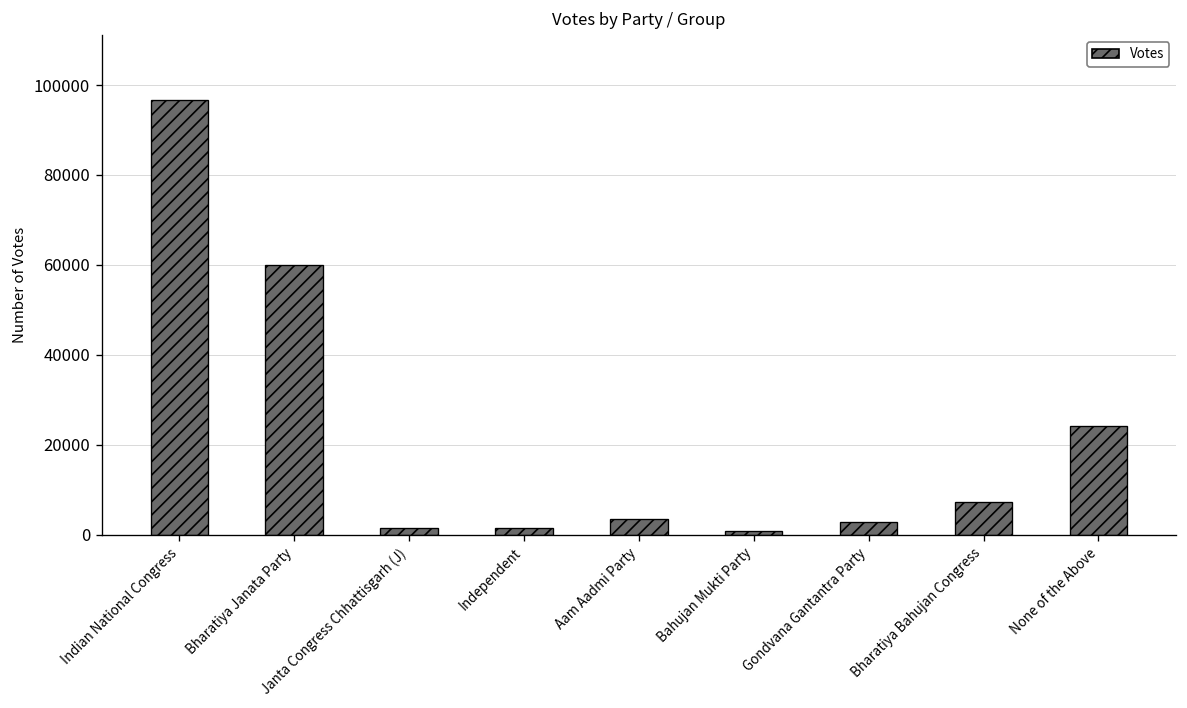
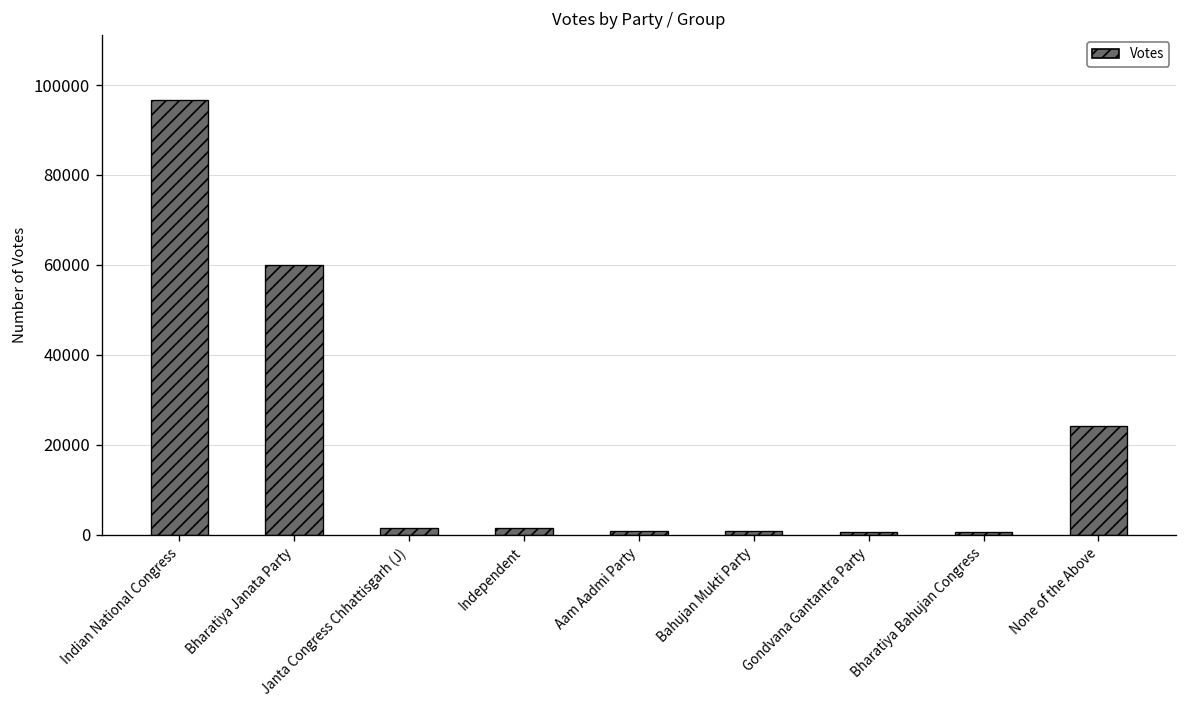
Aam Aadmi Party: 3000 -> 1000
Gondvana Gantantra Party: 3000 -> 0
Bharatiya Bahujan Congress: 7000 -> 0
